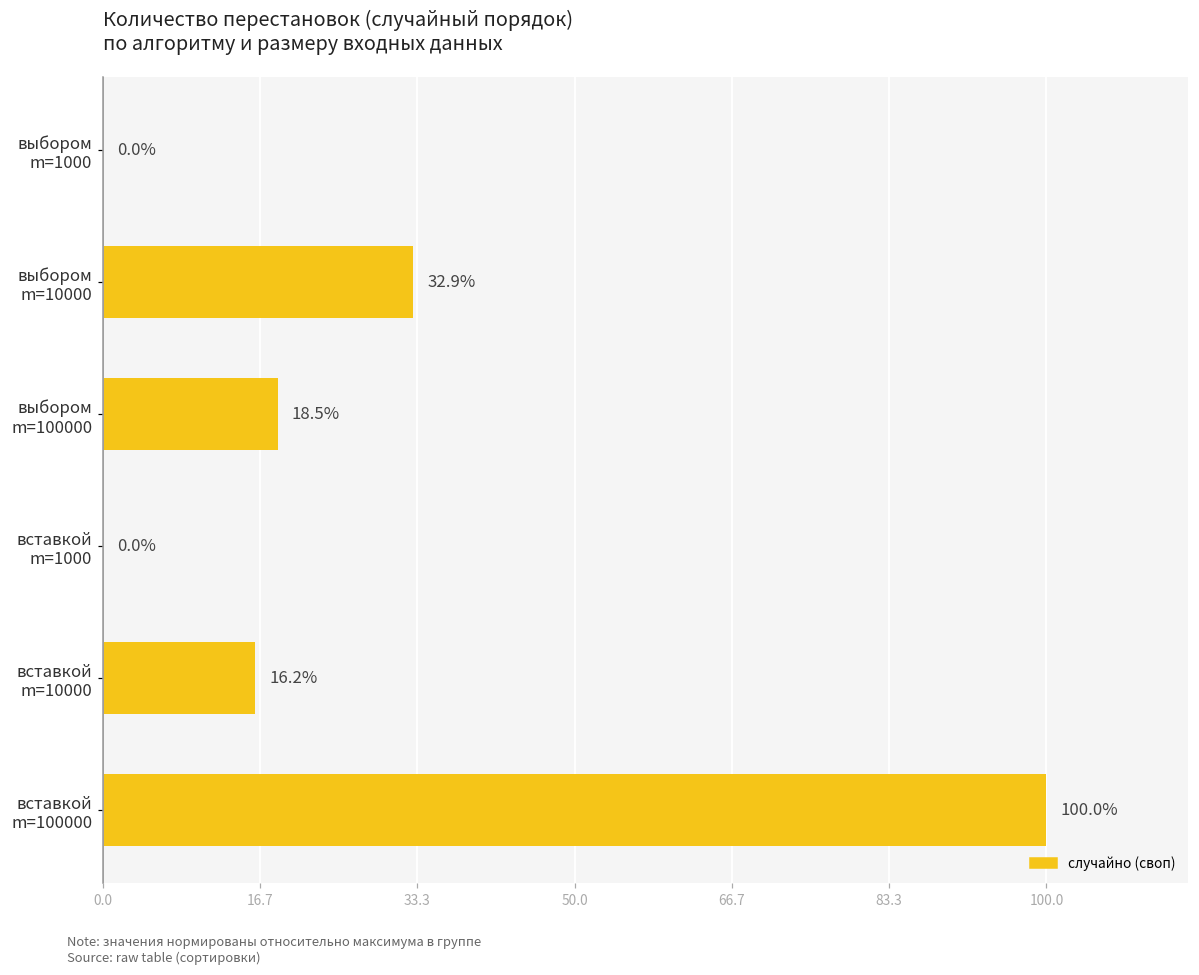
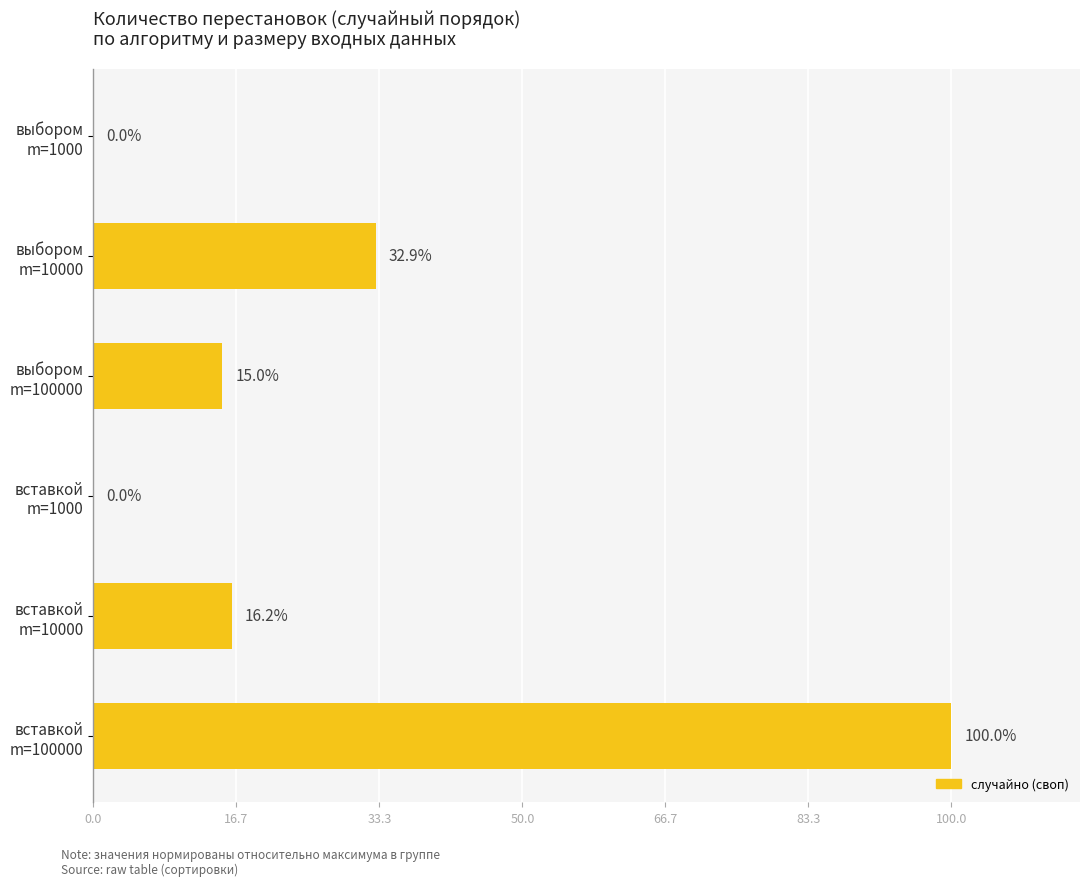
выбором m=100000: 18.5% -> 15.0%
